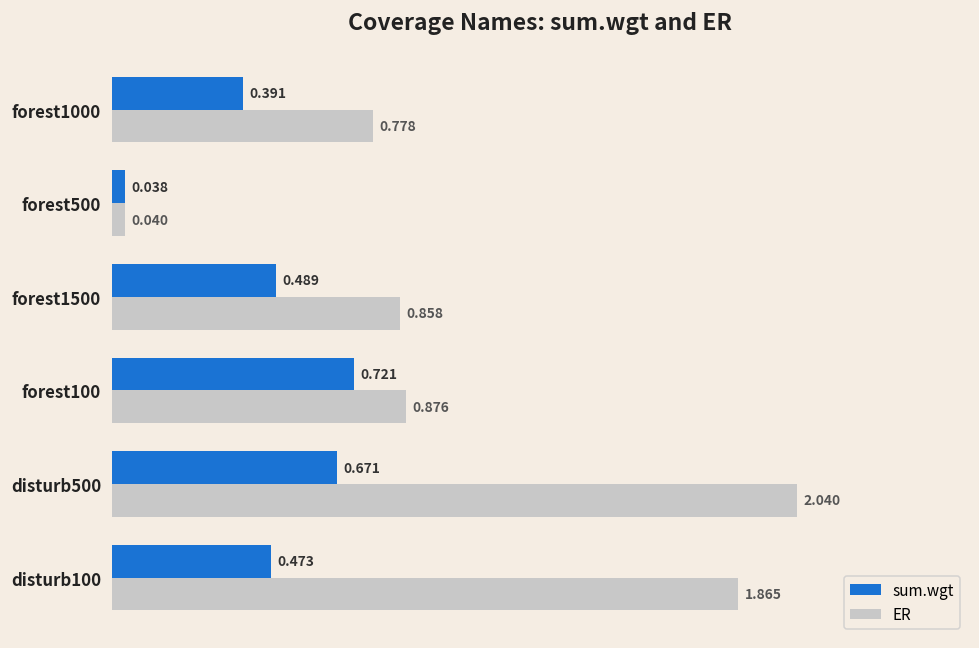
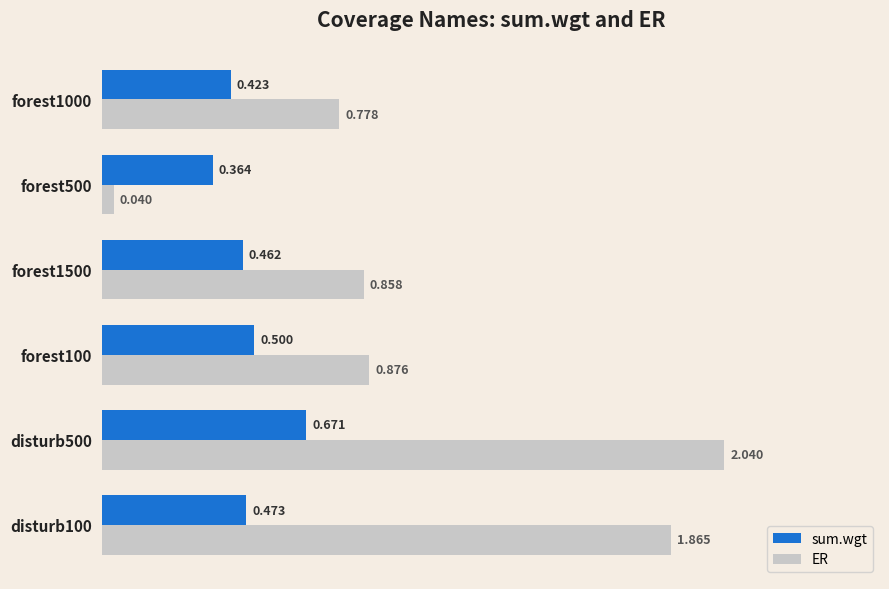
sum.wgt, forest1000: 0.391 -> 0.423
sum.wgt, forest500: 0.038 -> 0.364
sum.wgt, forest1500: 0.489 -> 0.462
sum.wgt, forest100: 0.721 -> 0.500
